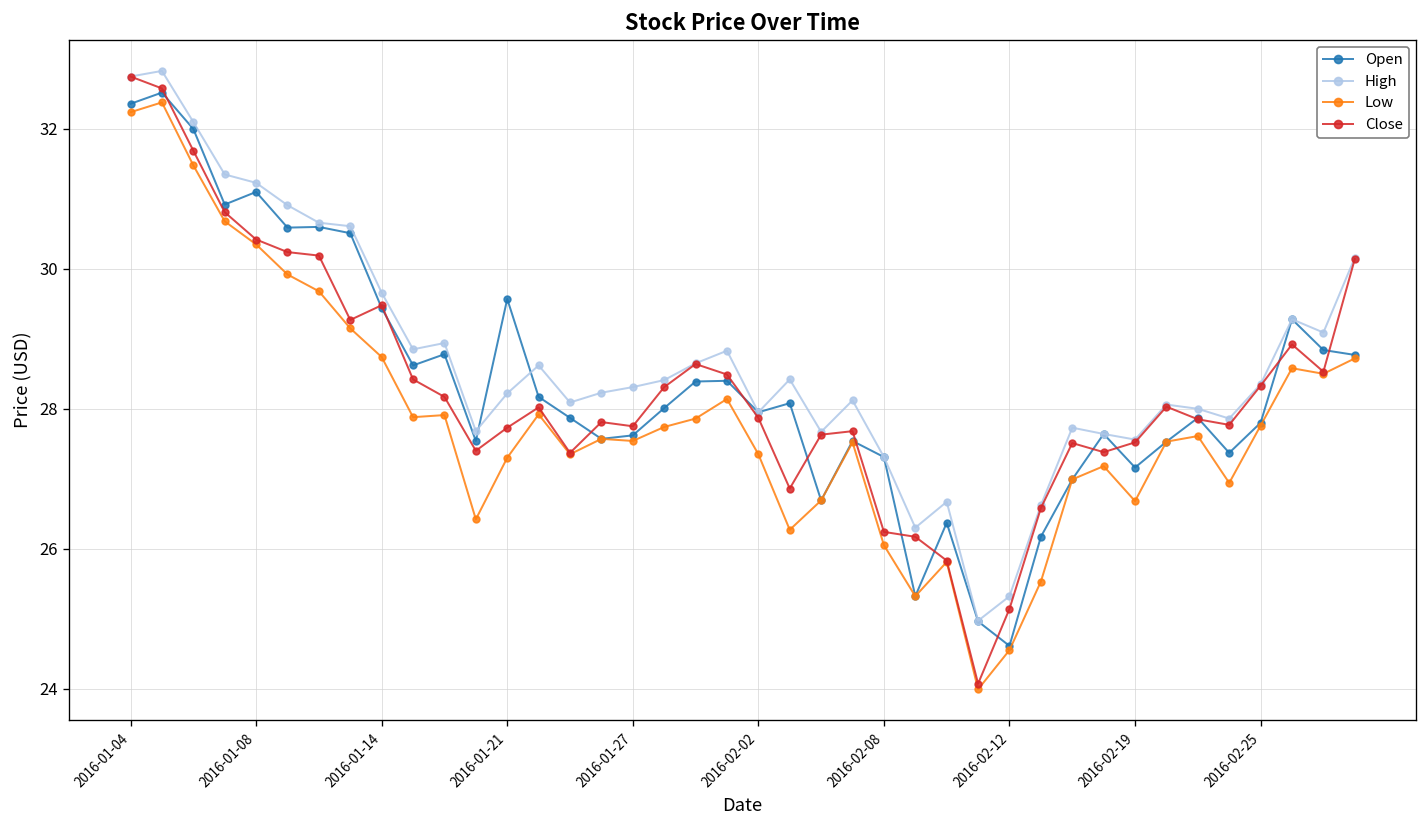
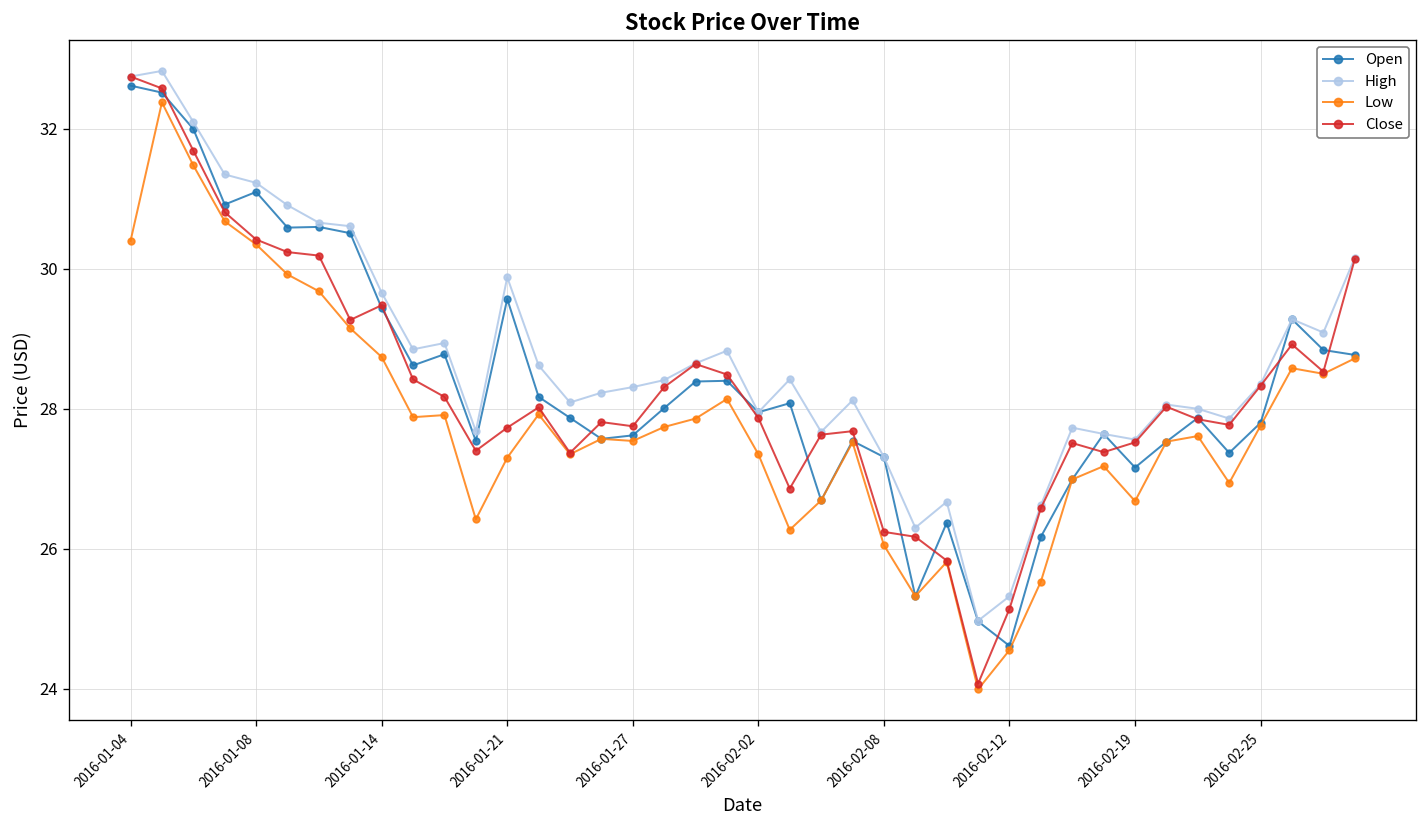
Open, 2016-01-04: 32.4 -> 32.6
Low, 2016-01-04: 32.2 -> 30.4
High, 2016-01-21: 28.2 -> 29.9
